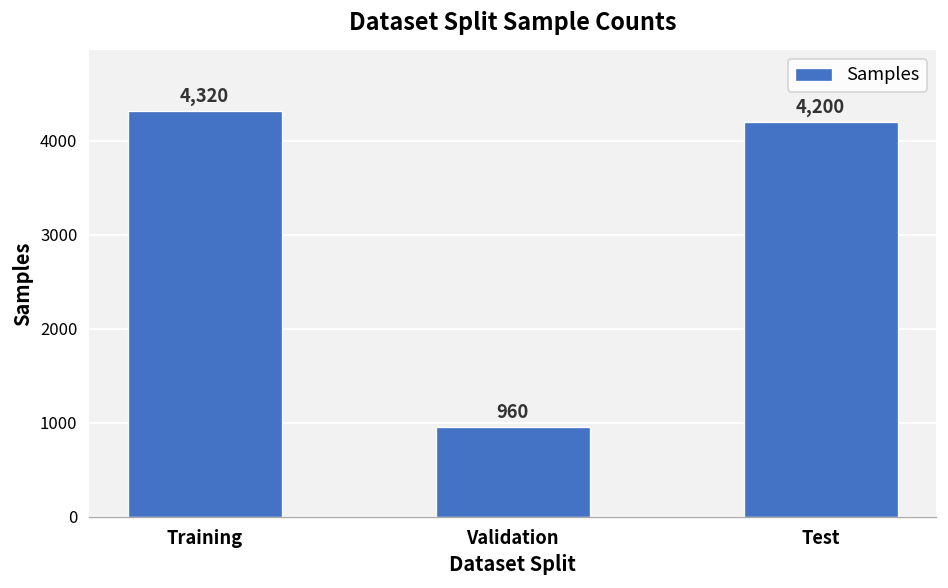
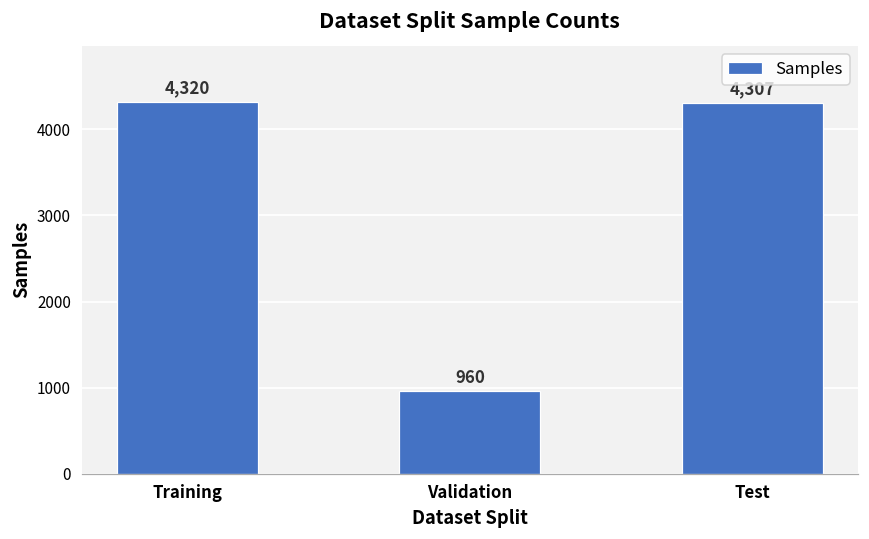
Test: 4200 -> 4300
